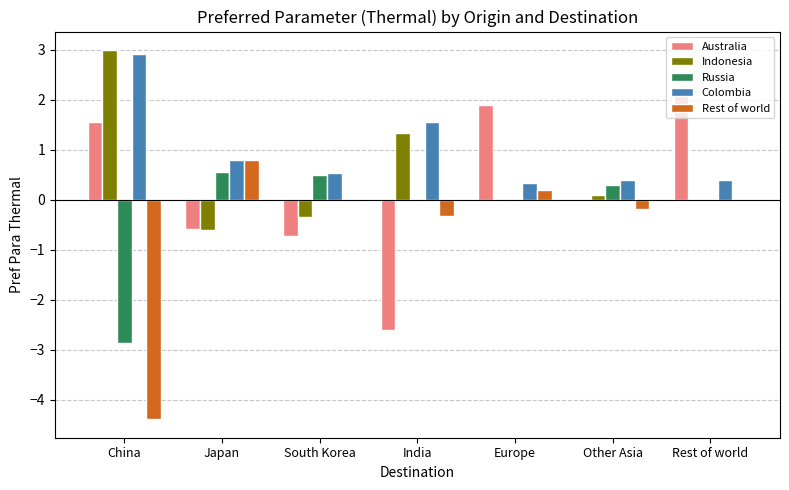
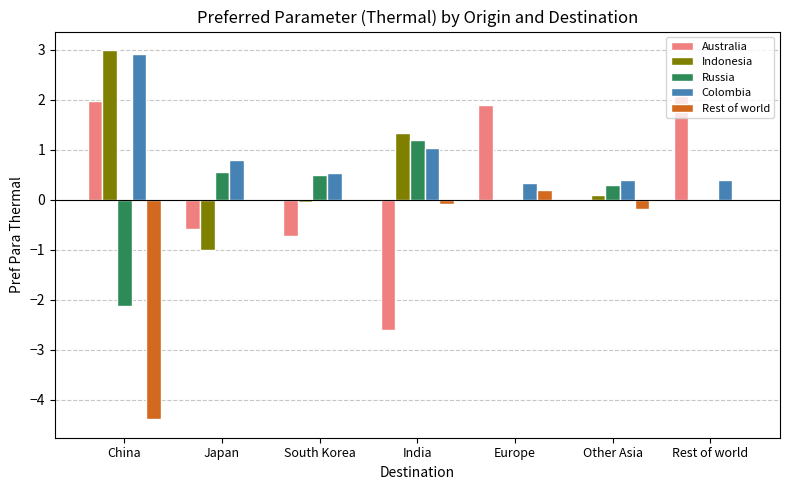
Australia, China: 1.6 -> 2.0
Russia, China: -2.9 -> -2.1
Indonesia, Japan: -0.6 -> -1.0
Rest of world, Japan: 0.8 -> 0.0
Indonesia, South Korea: -0.3 -> -0.1
Russia, India: 0.0 -> 1.2
Colombia, India: 1.6 -> 1.0
Rest of world, India: -0.3 -> -0.1
